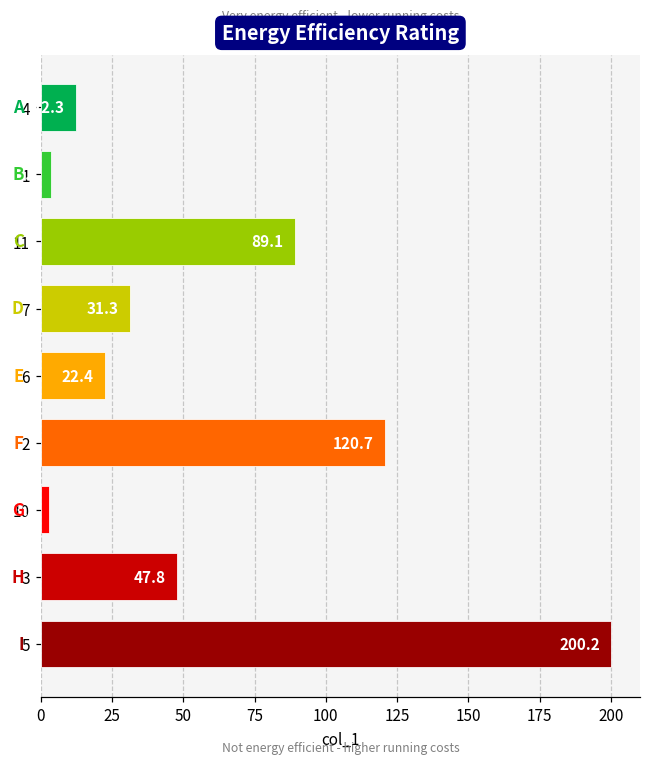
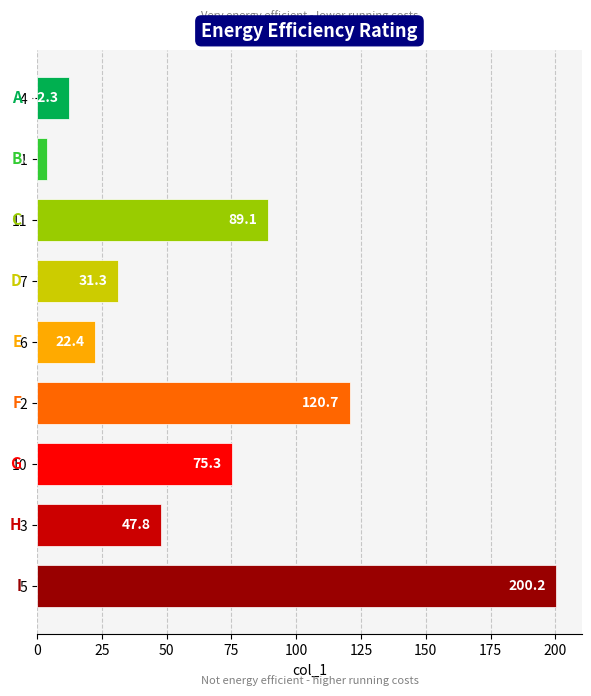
10: 3 -> 75
